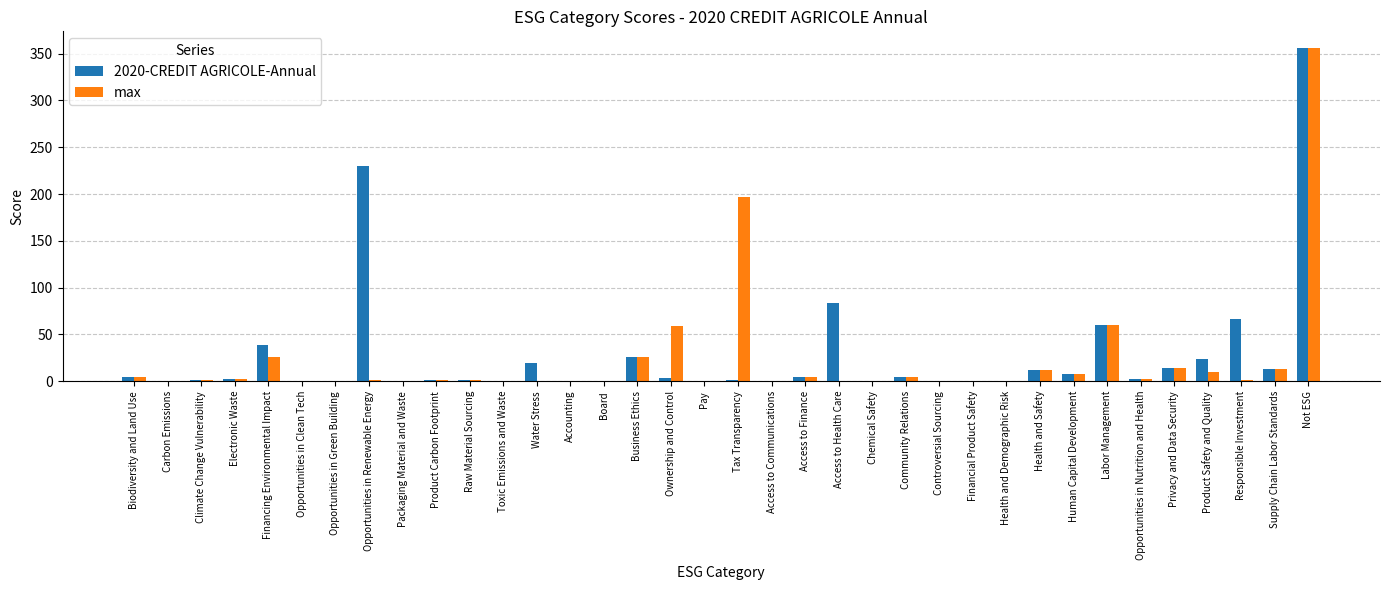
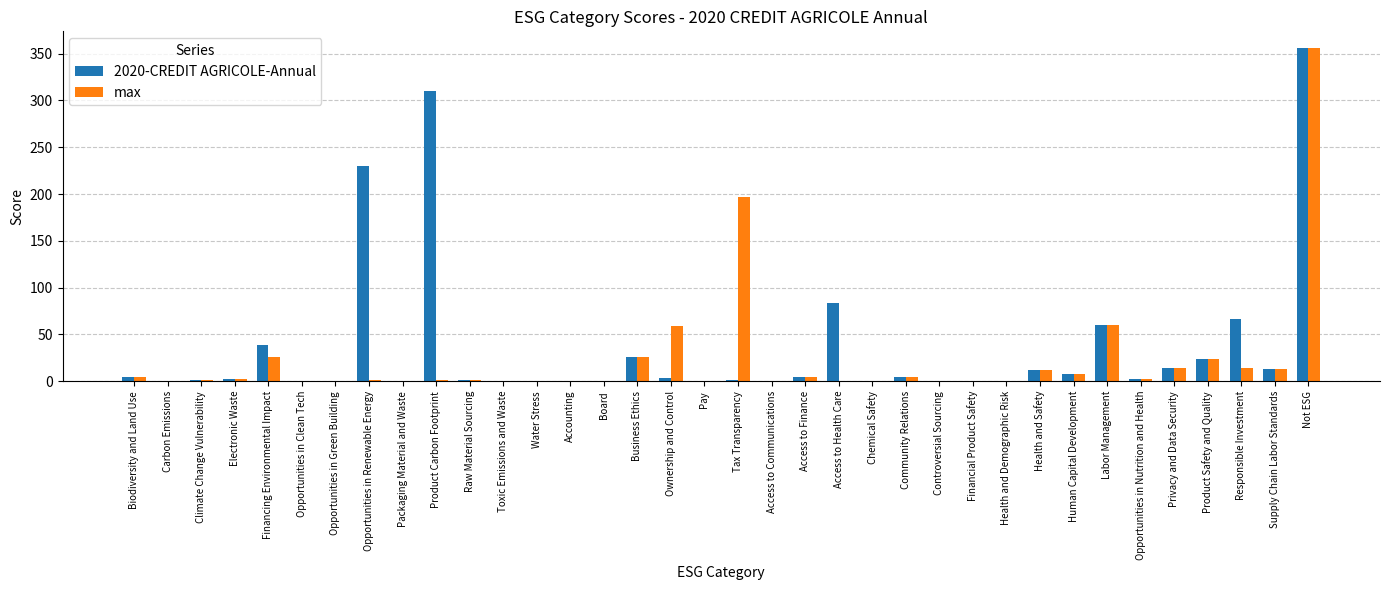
2020-CREDIT AGRICOLE-Annual, Product Carbon Footprint: 0 -> 310
2020-CREDIT AGRICOLE-Annual, Water Stress: 20 -> 0
max, Product Safety and Quality: 10 -> 20
max, Responsible Investment: 0 -> 10
